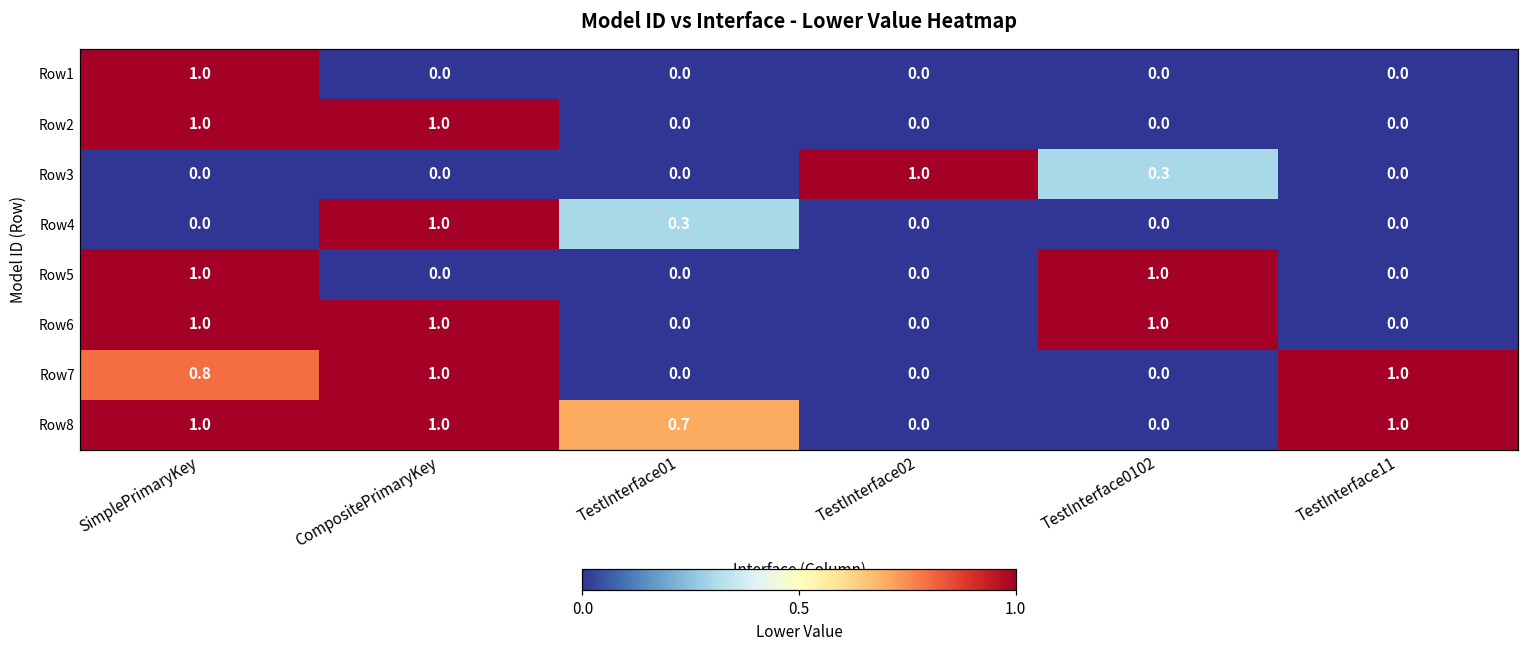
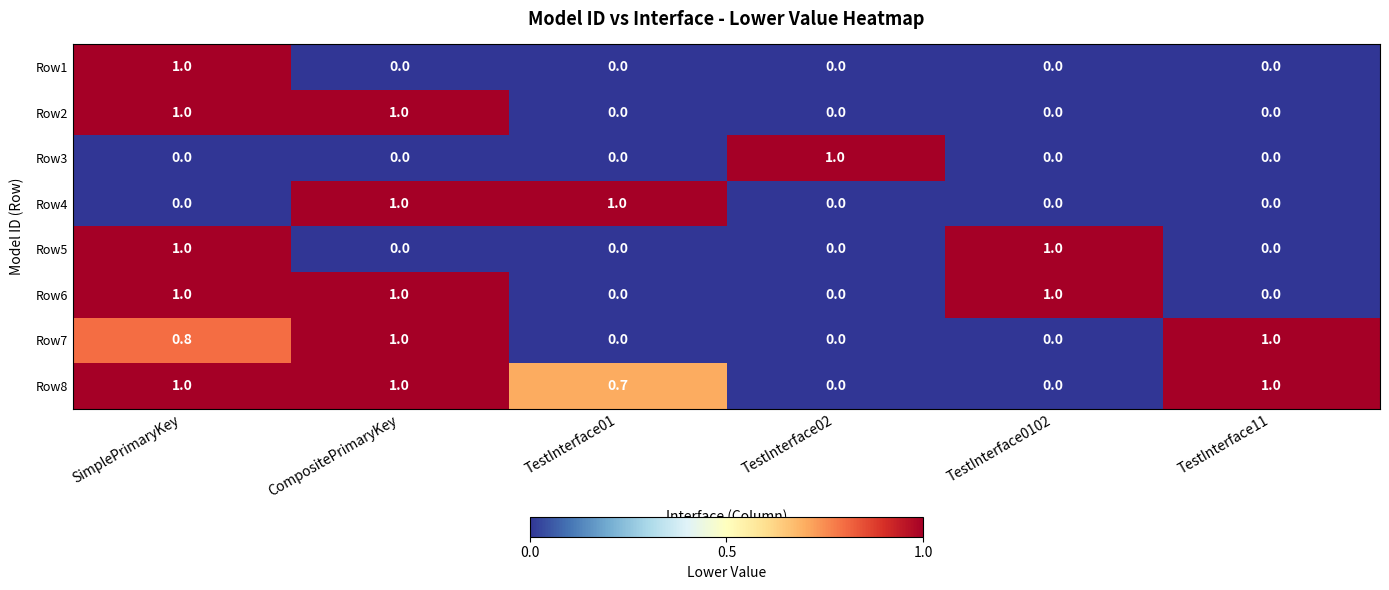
Row3, TestInterface0102: 0.3 -> 0.0
Row4, TestInterface01: 0.3 -> 1.0
